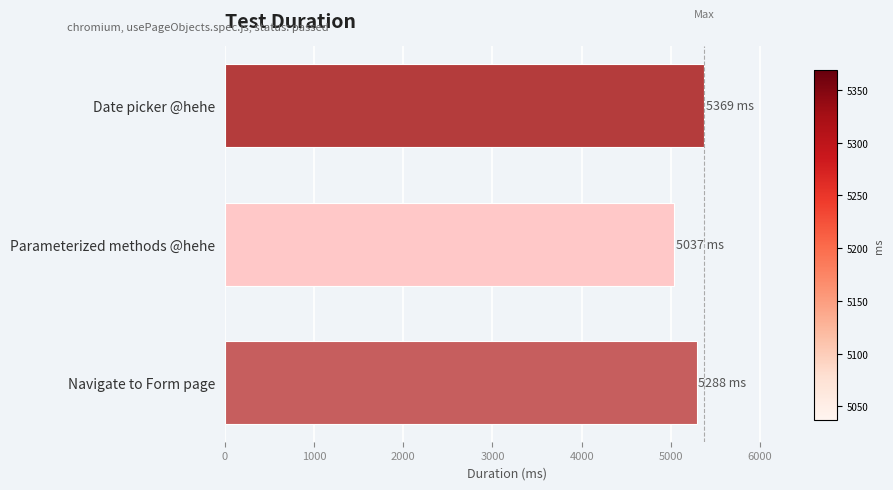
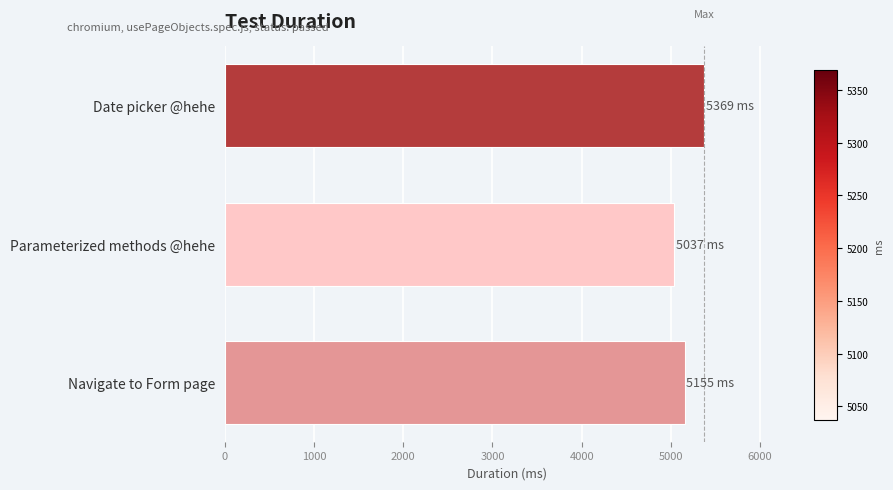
Navigate to Form page: 5288 -> 5155
